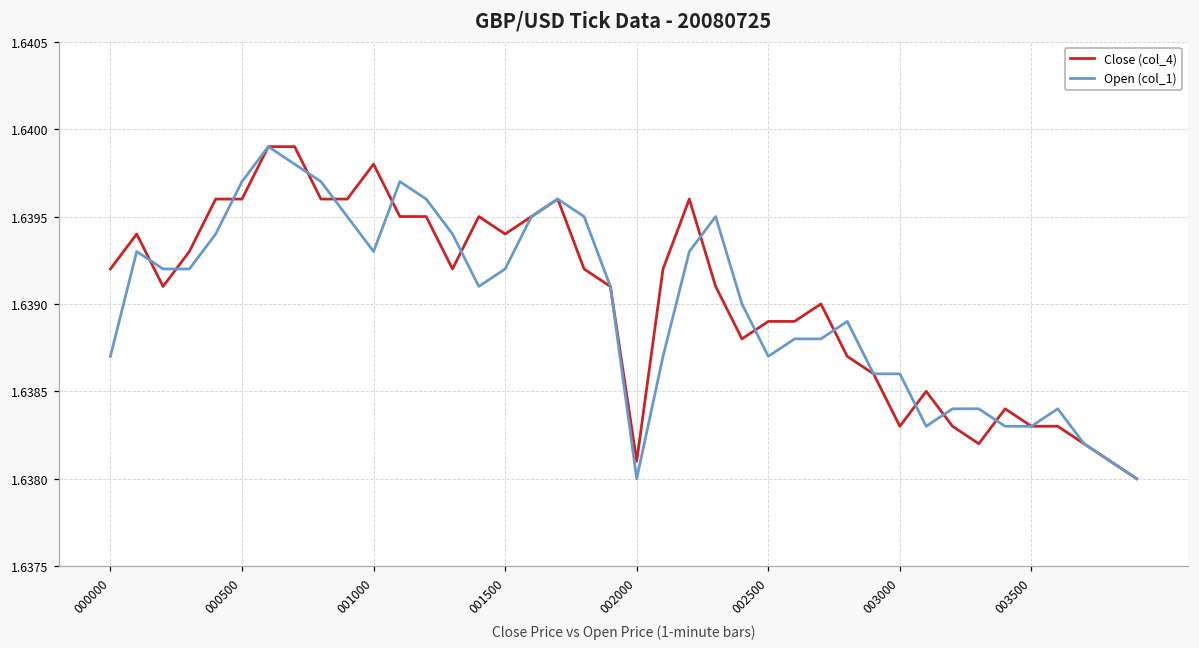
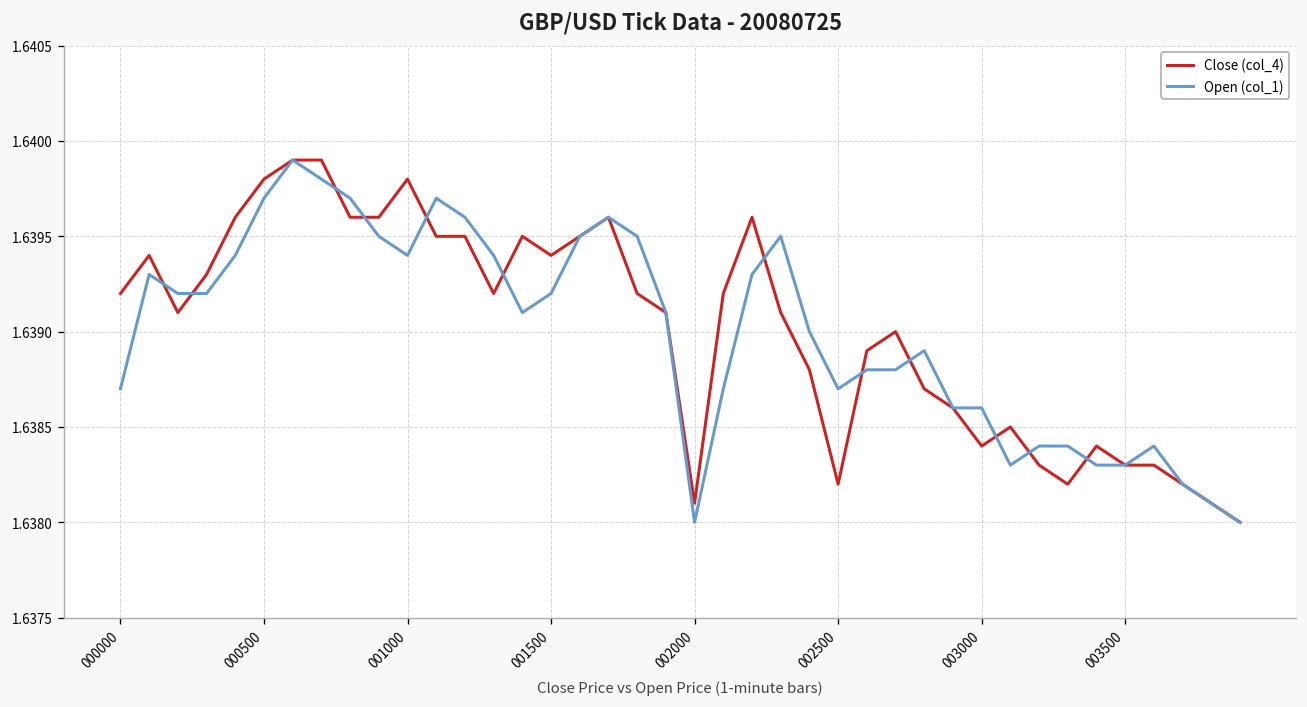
Close (col_4), 000500: 1.6396 -> 1.6398
Open (col_1), 001000: 1.6393 -> 1.6394
Close (col_4), 002500: 1.6389 -> 1.6382
Close (col_4), 003000: 1.6383 -> 1.6384
